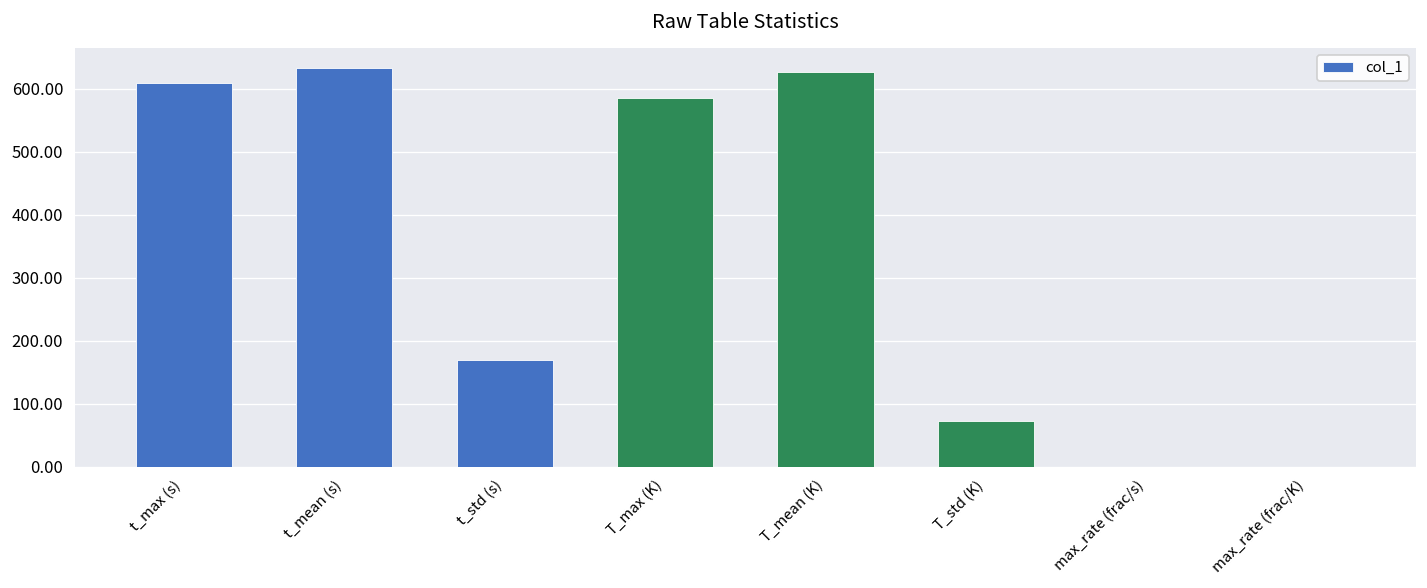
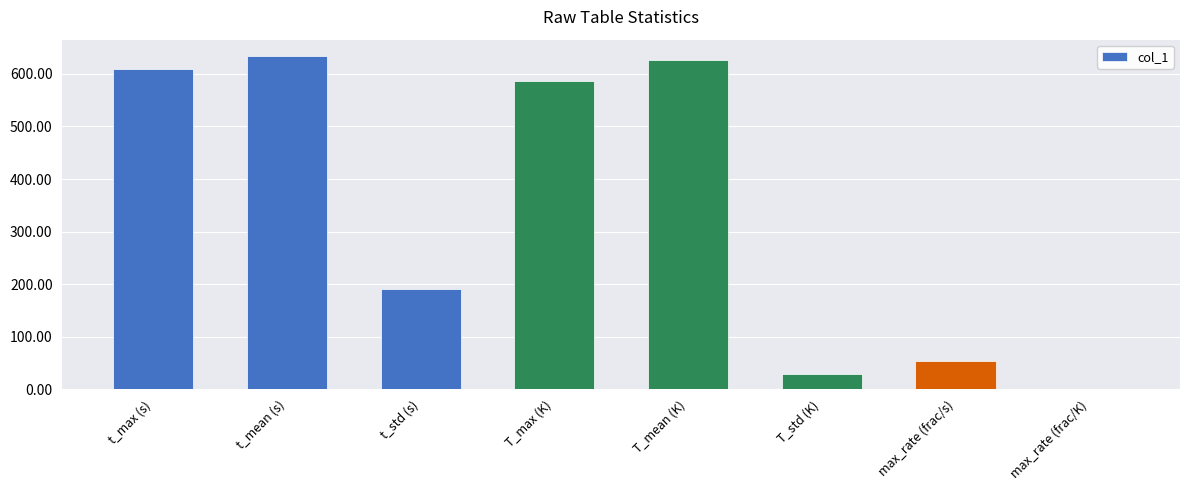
t_std (s): 170 -> 190
T_std (K): 70 -> 30
max_rate (frac/s): 0 -> 50
